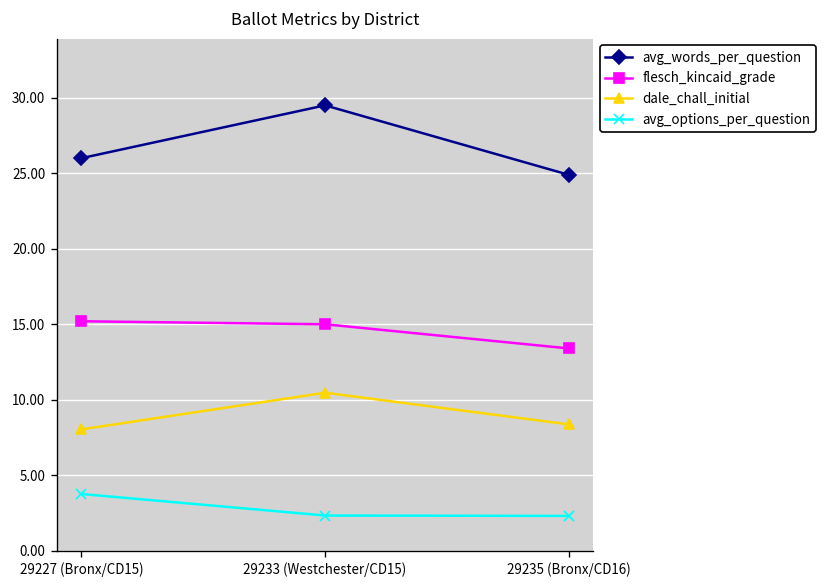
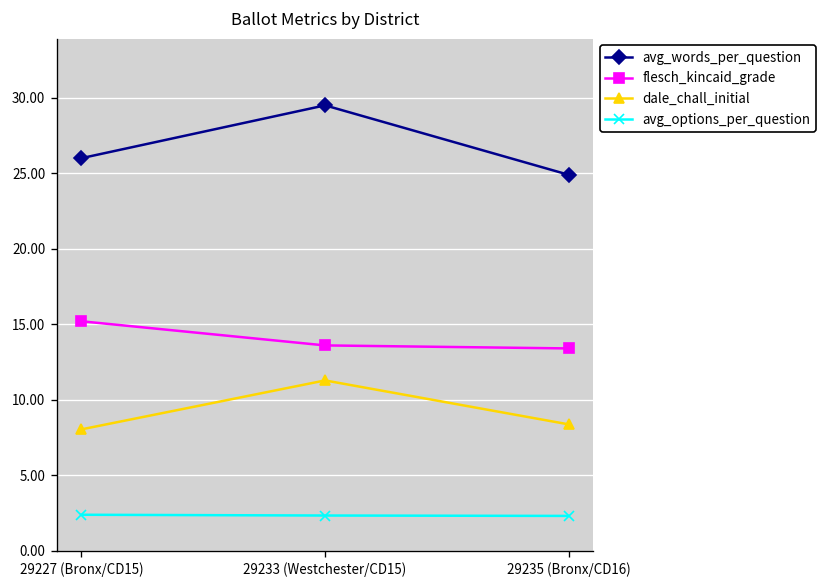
avg_options_per_question, 29227 (Bronx/CD15): 3.8 -> 2.4
flesch_kincaid_grade, 29233 (Westchester/CD15): 15.0 -> 13.6
dale_chall_initial, 29233 (Westchester/CD15): 10.5 -> 11.3
